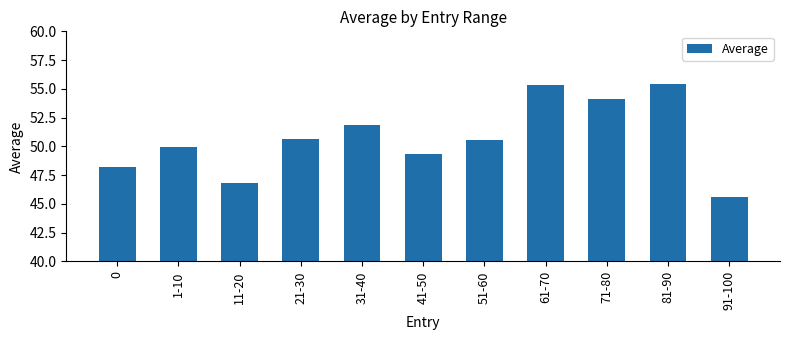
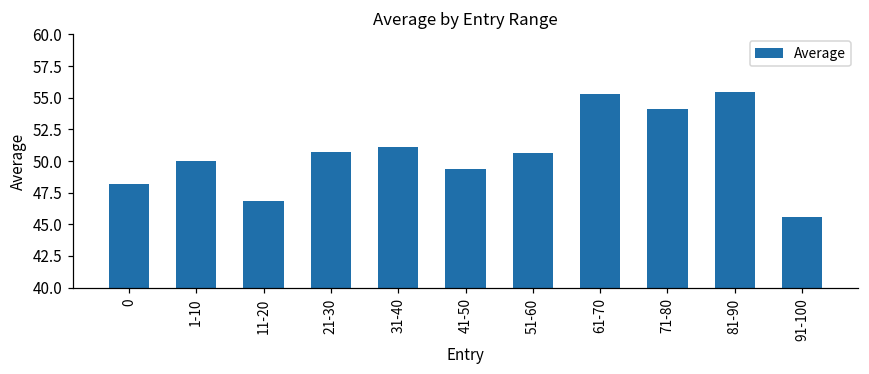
31-40: 51.9 -> 51.1
